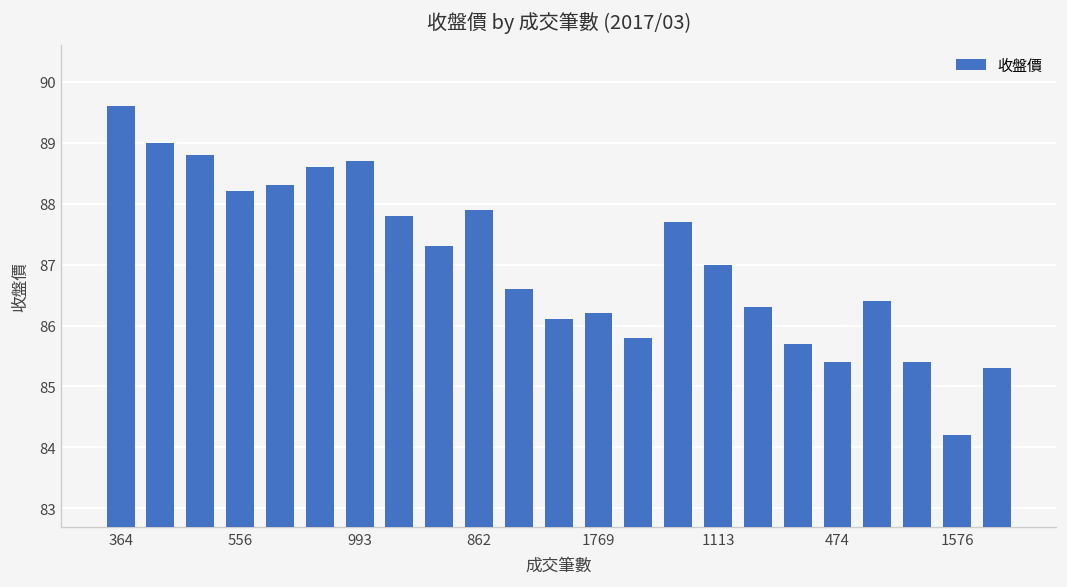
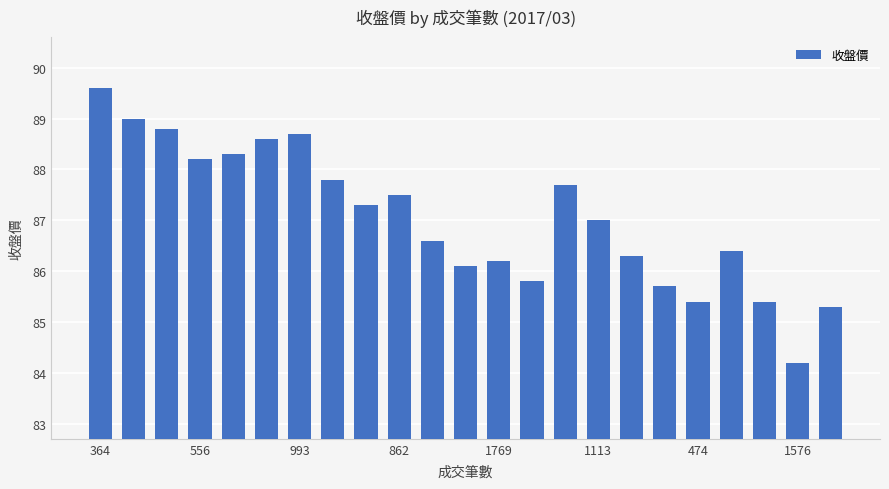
862: 87.9 -> 87.5
